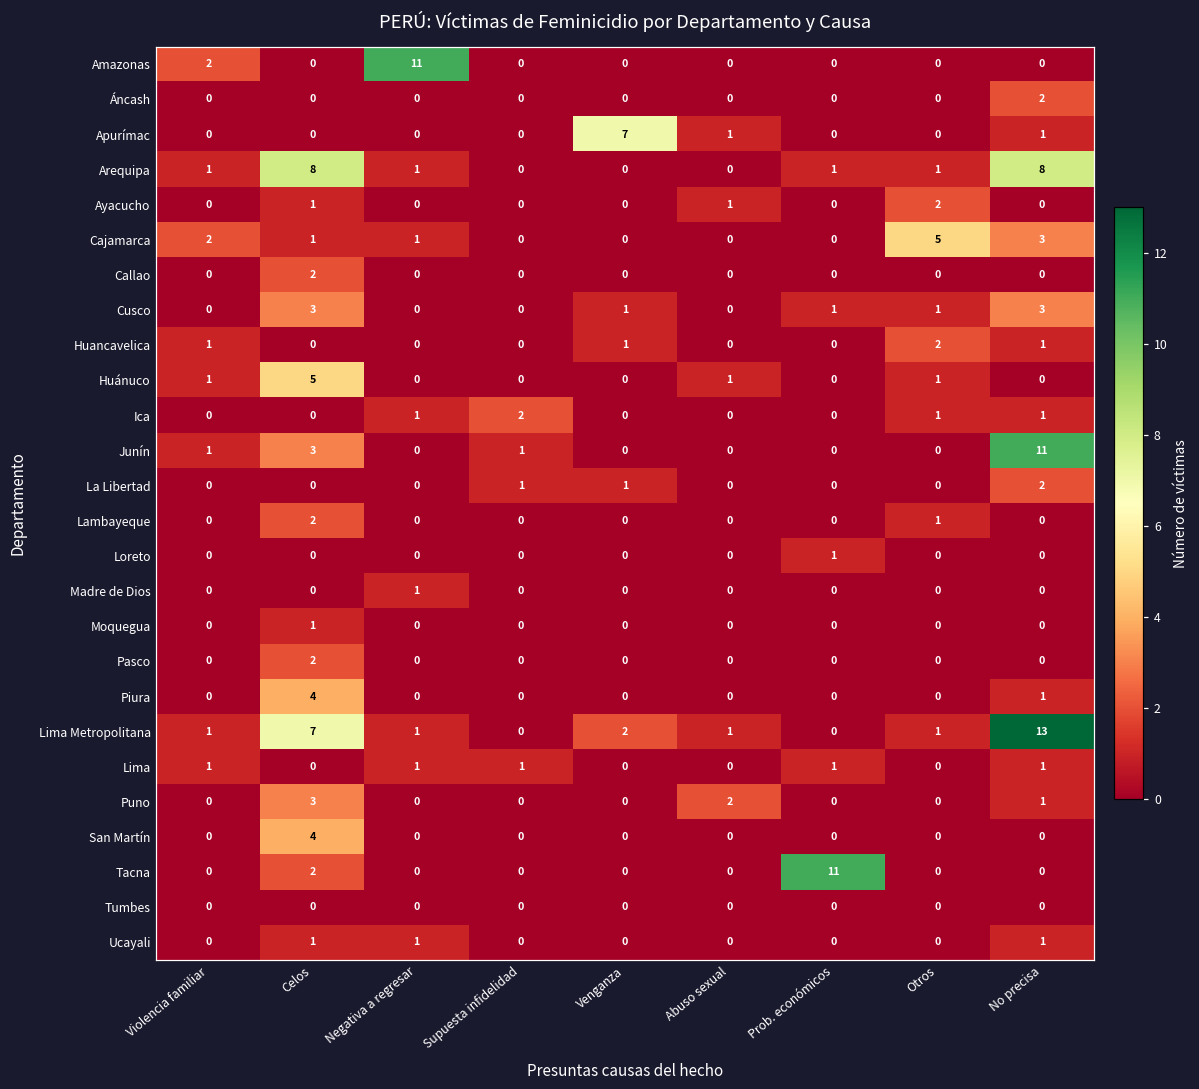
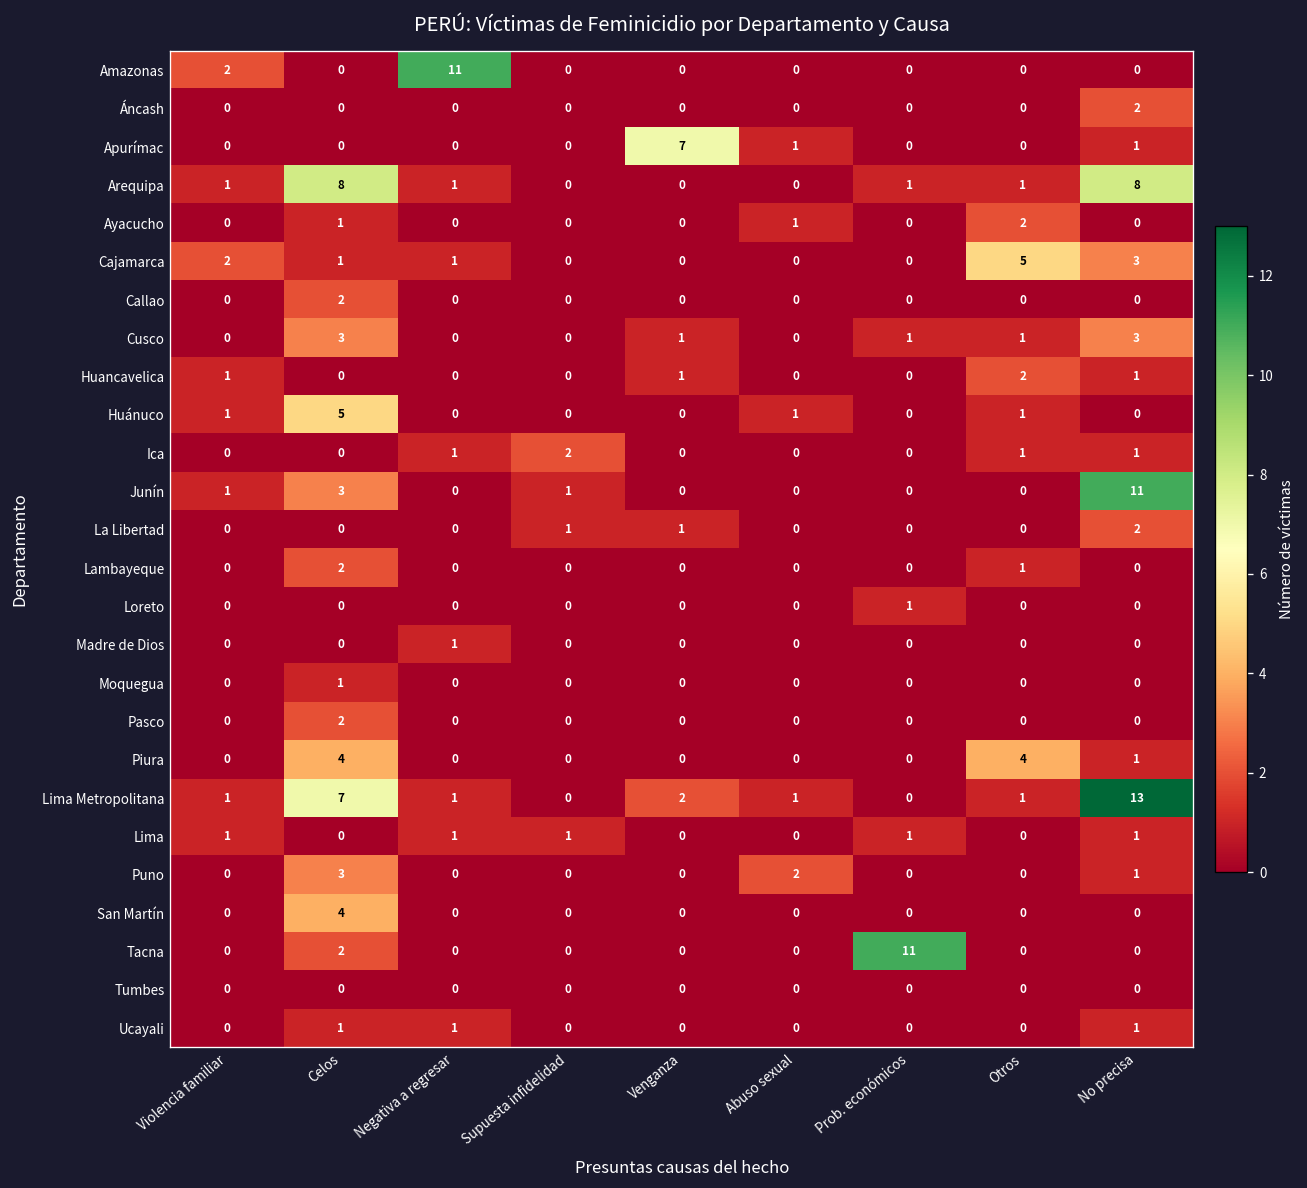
Piura, Otros: 0 -> 4
